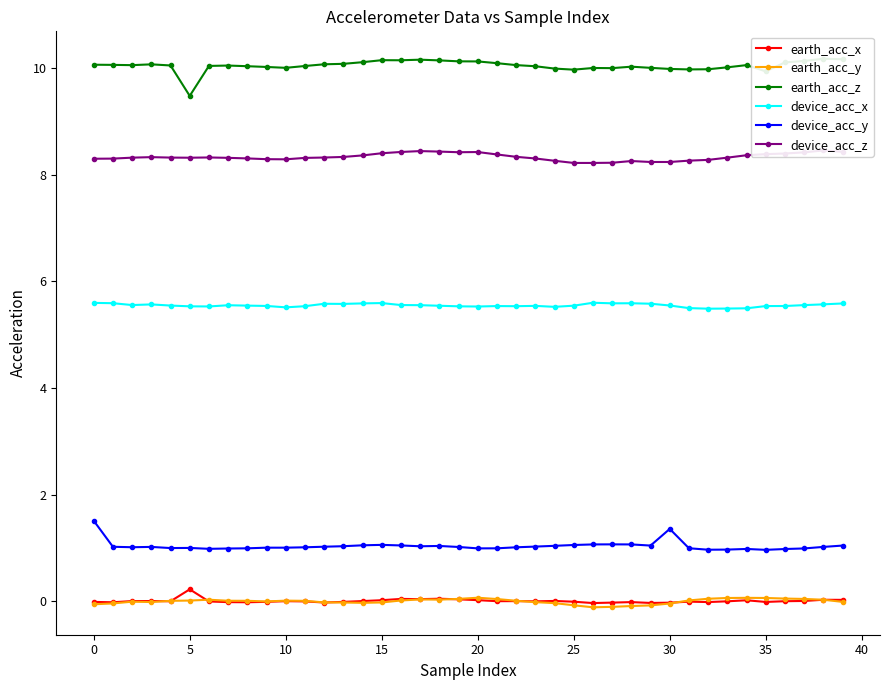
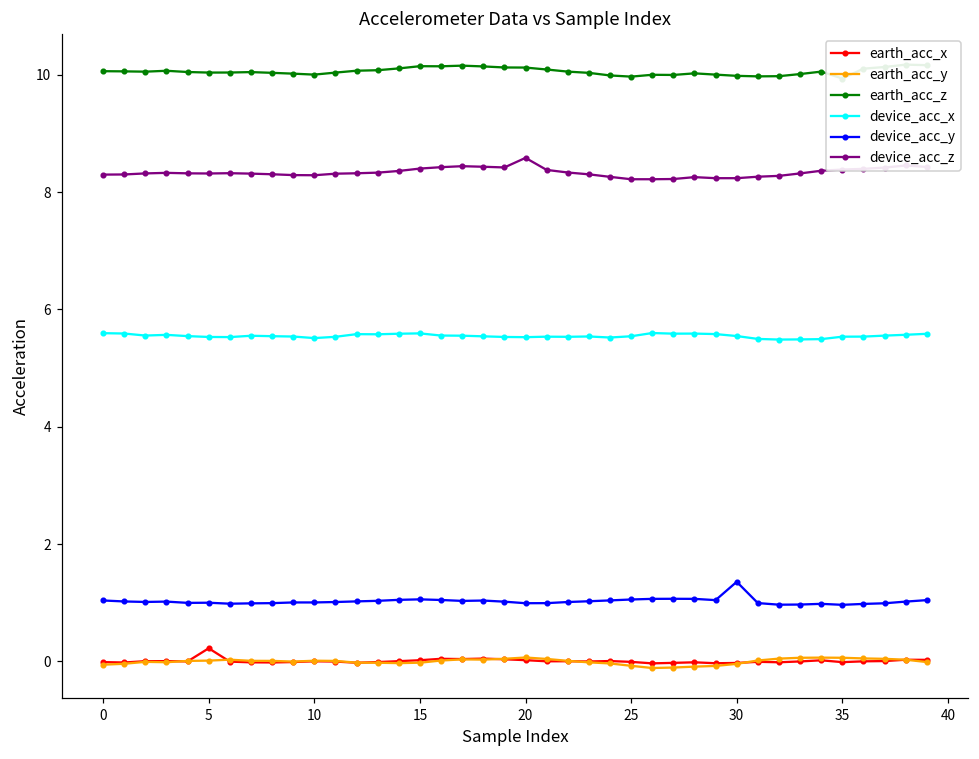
device_acc_y, 0: 1.5 -> 1.0
earth_acc_z, 5: 9.5 -> 10.0
device_acc_z, 20: 8.4 -> 8.6
